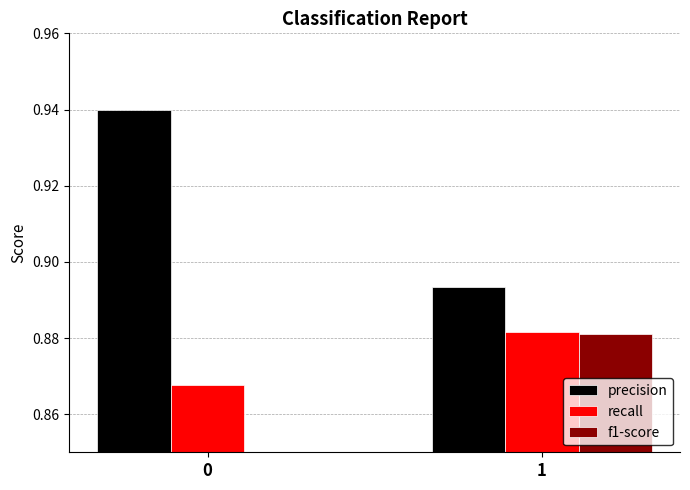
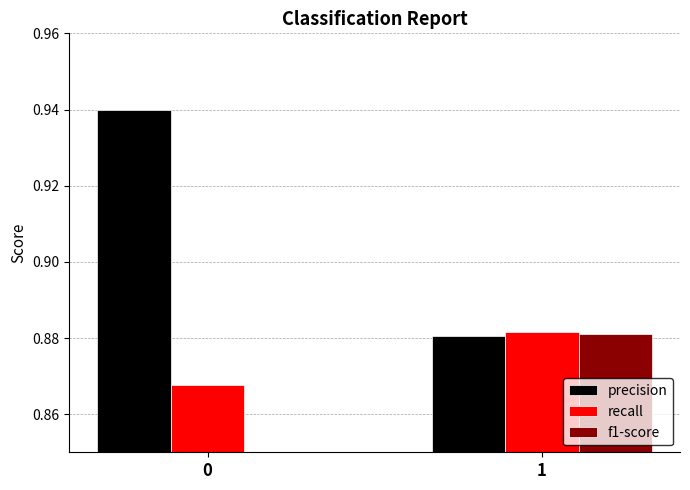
precision, 1: 0.893 -> 0.881
